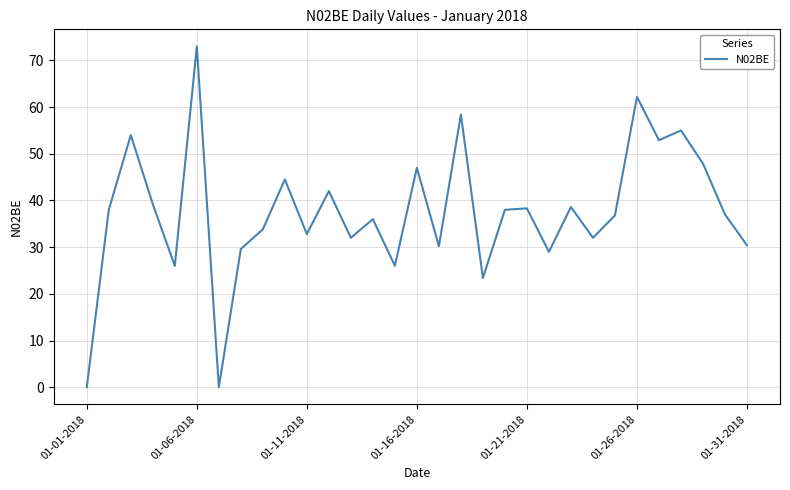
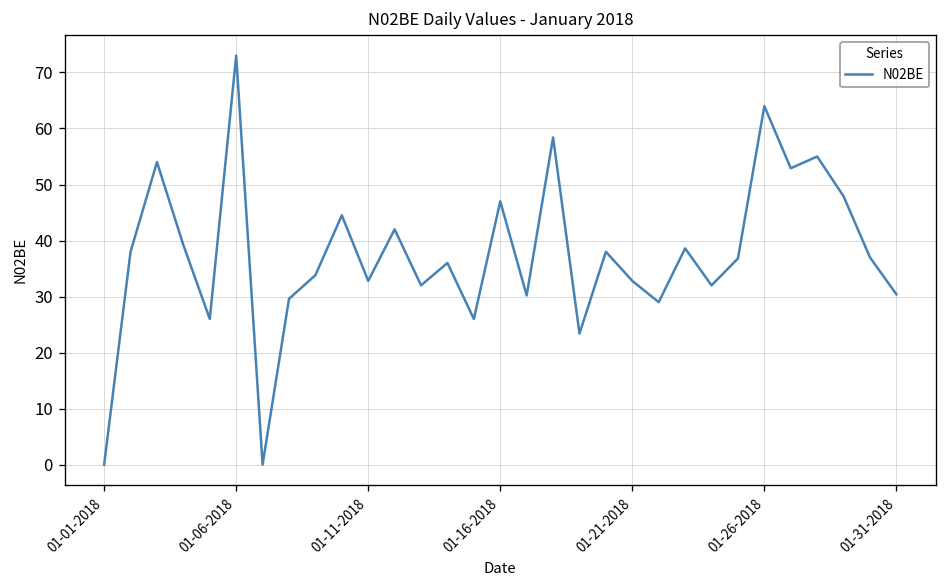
01-21-2018: 38 -> 33
01-26-2018: 62 -> 64
